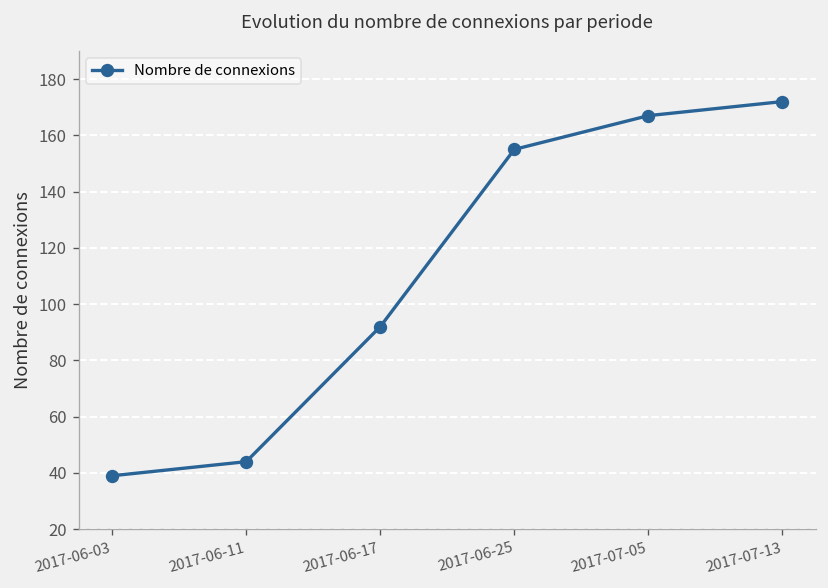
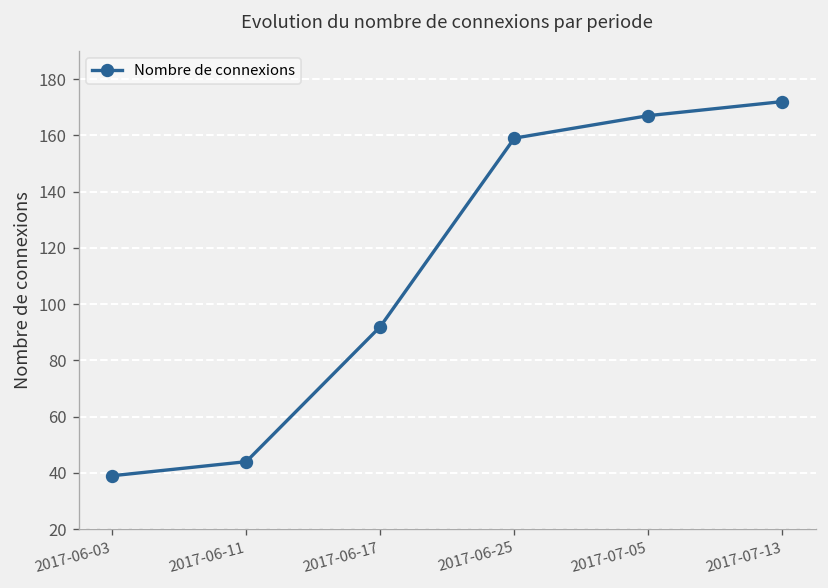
2017-06-25: 155 -> 159
